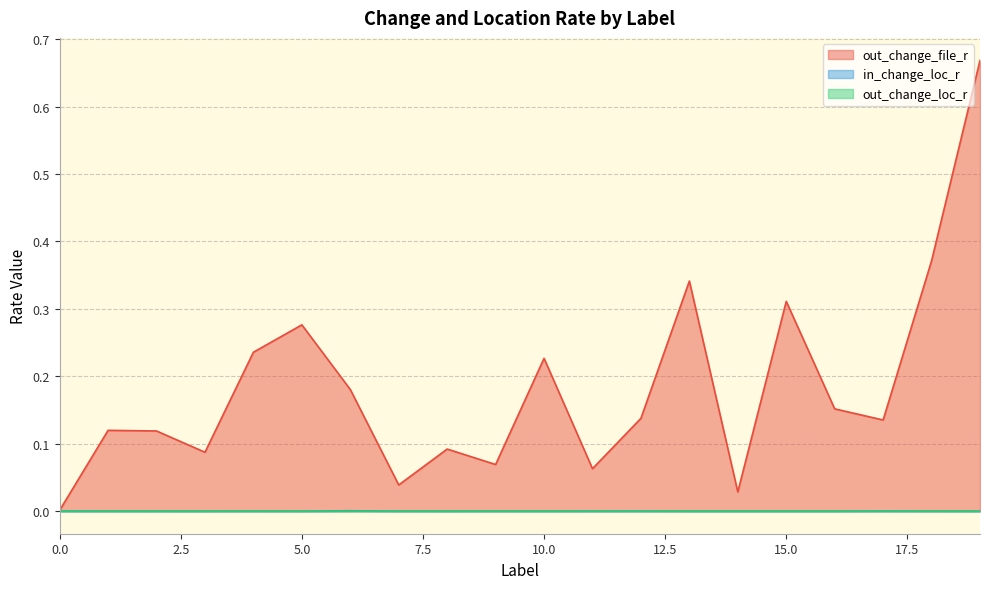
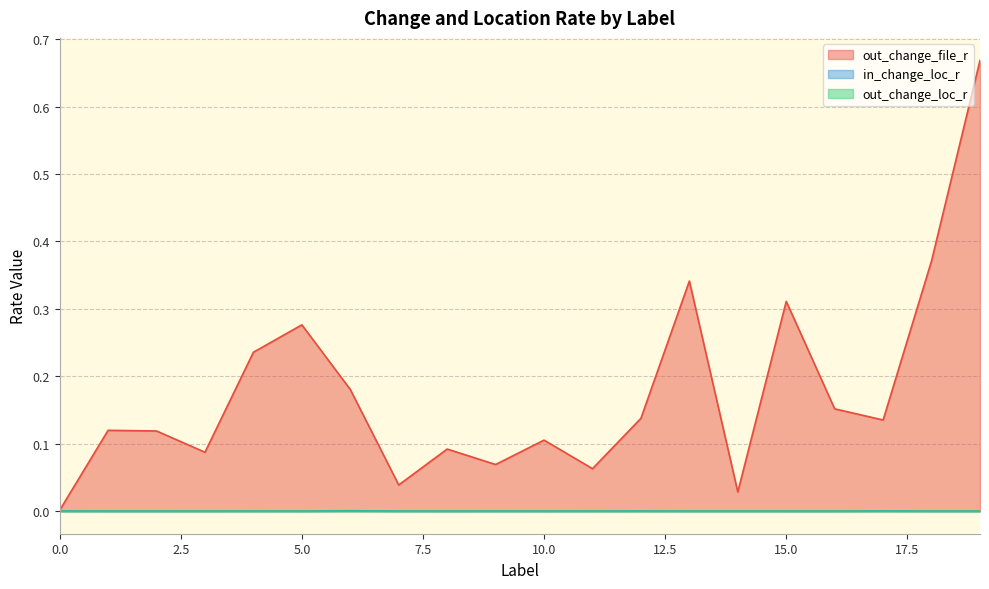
out_change_file_r, 10.0: 0.23 -> 0.11
